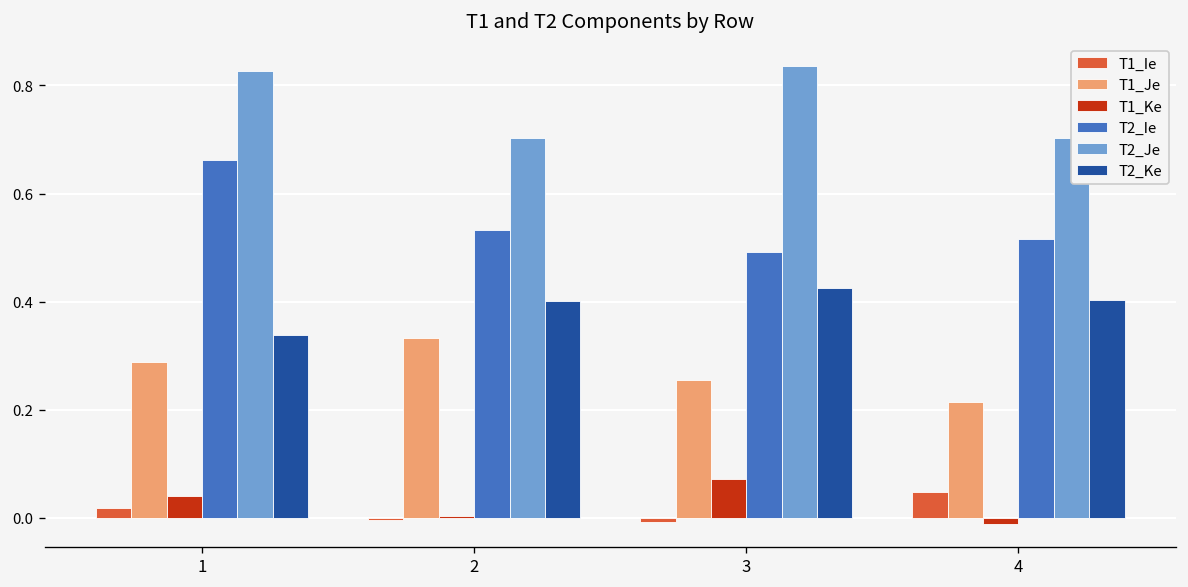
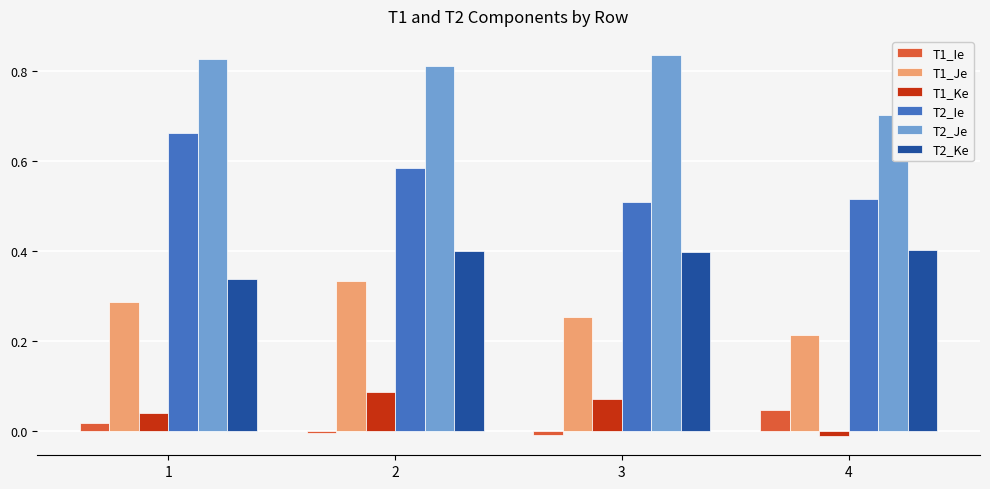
T1_Ke, 2: 0.00 -> 0.09
T2_Ie, 2: 0.53 -> 0.58
T2_Je, 2: 0.70 -> 0.81
T2_Ie, 3: 0.49 -> 0.51
T2_Ke, 3: 0.43 -> 0.40
